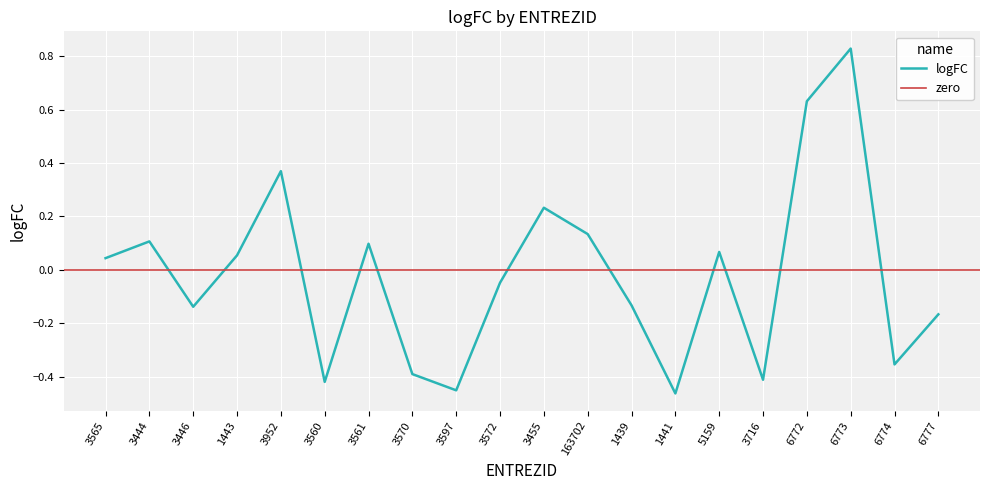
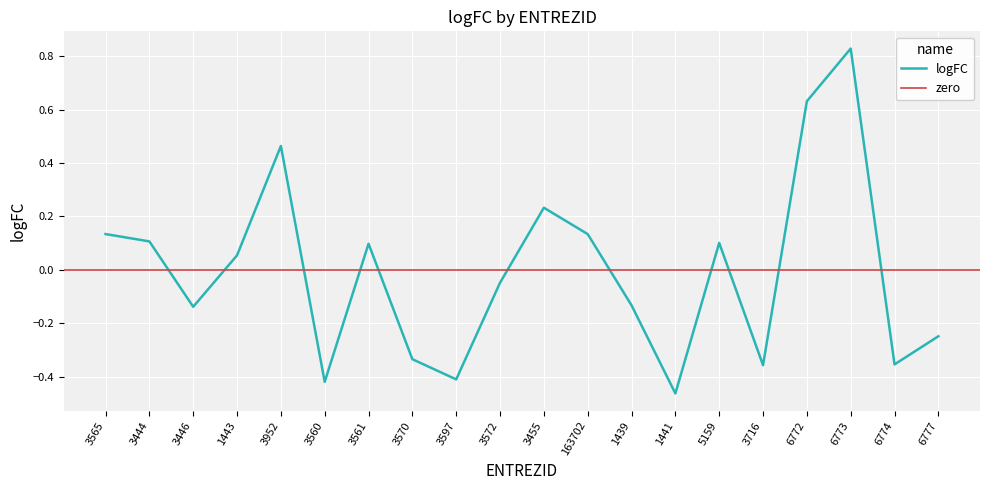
3565: 0.04 -> 0.13
3952: 0.37 -> 0.46
3570: -0.39 -> -0.33
3597: -0.45 -> -0.41
5159: 0.07 -> 0.10
3716: -0.41 -> -0.36
6777: -0.17 -> -0.25
